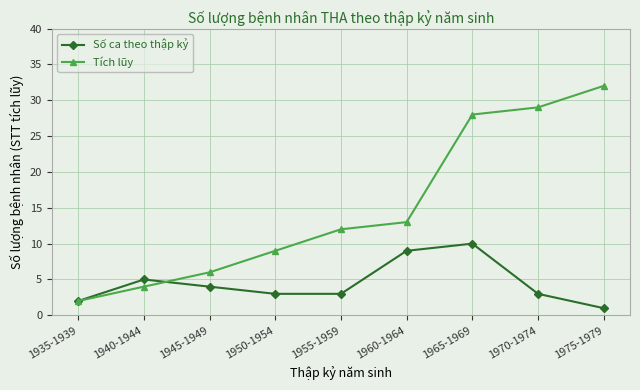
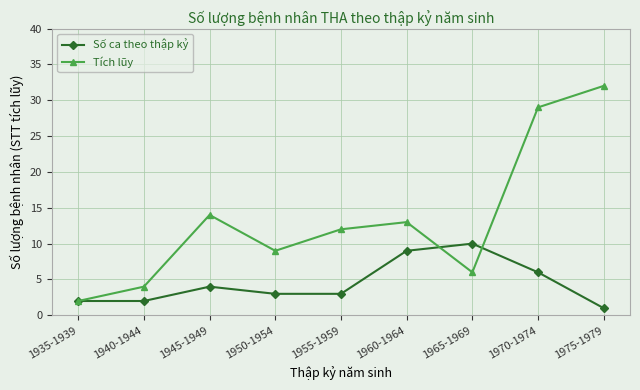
Số ca theo thập kỷ, 1940-1944: 5 -> 2
Tích lũy, 1945-1949: 6 -> 14
Tích lũy, 1965-1969: 28 -> 6
Số ca theo thập kỷ, 1970-1974: 3 -> 6
